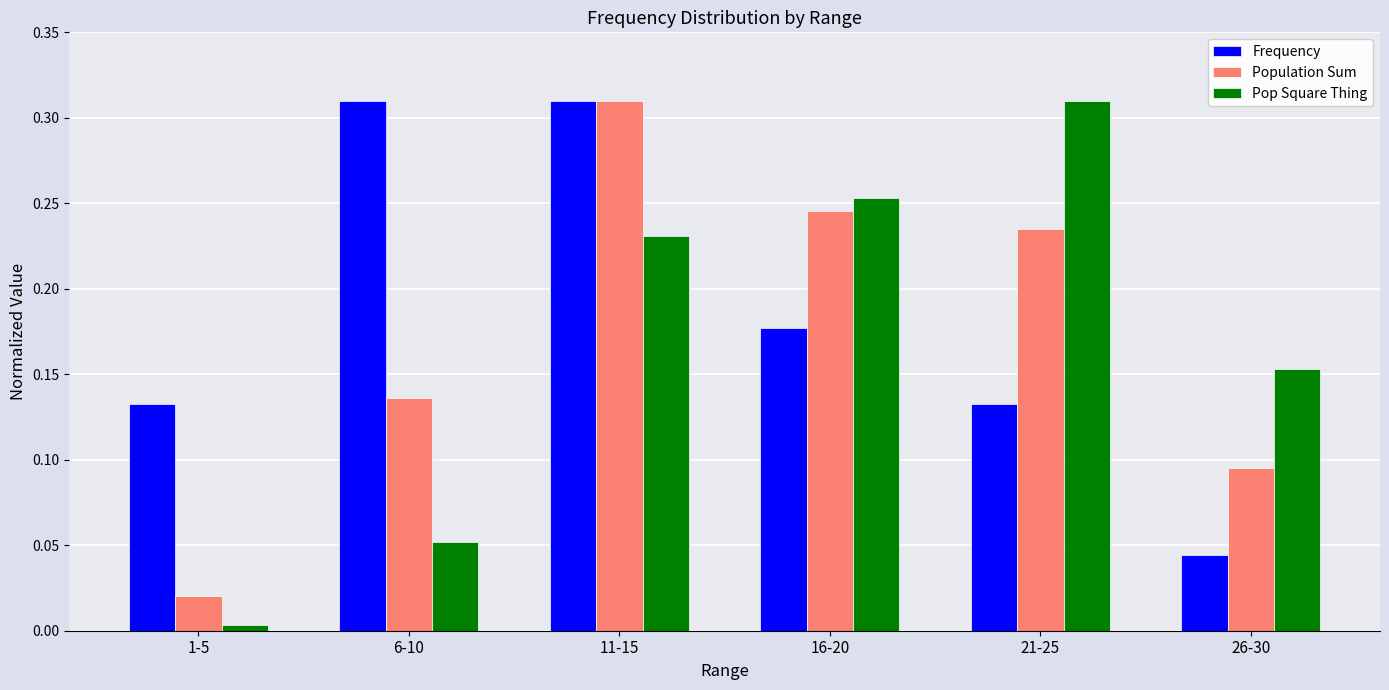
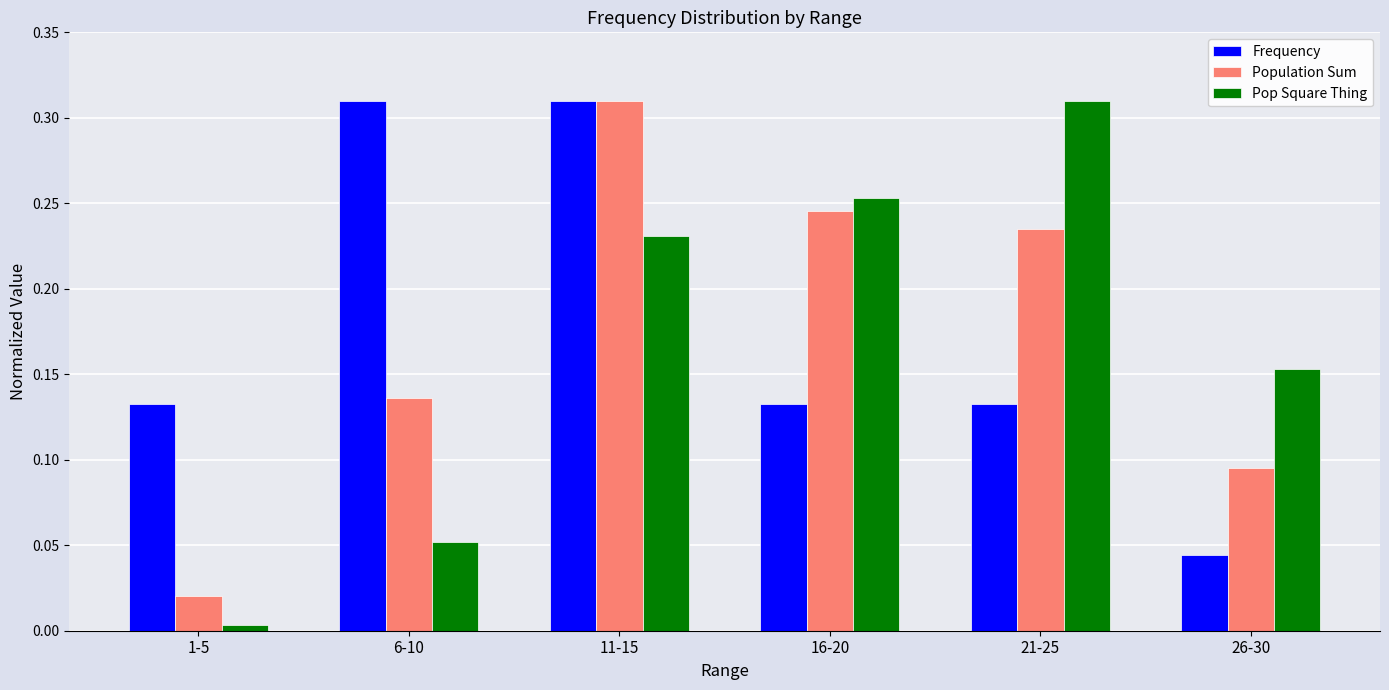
Frequency, 16-20: 0.177 -> 0.133
